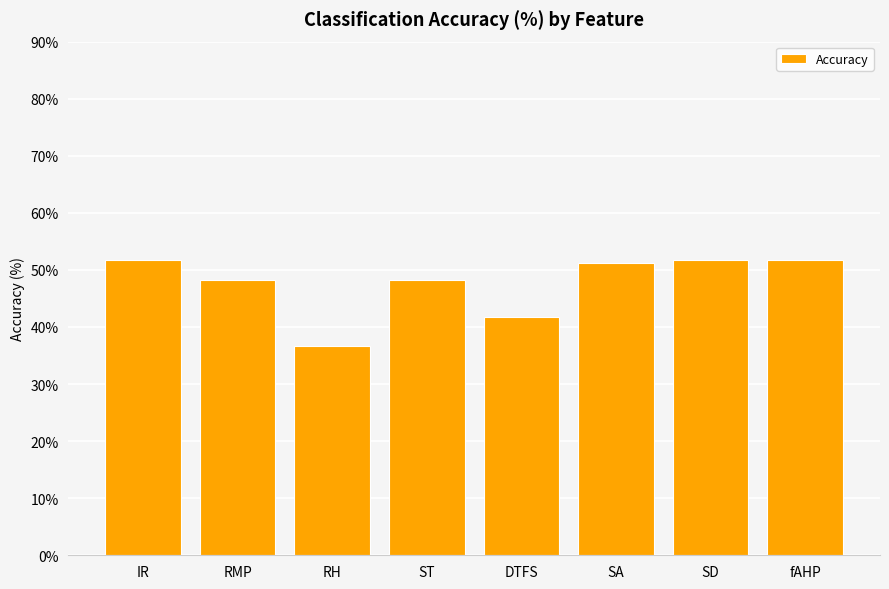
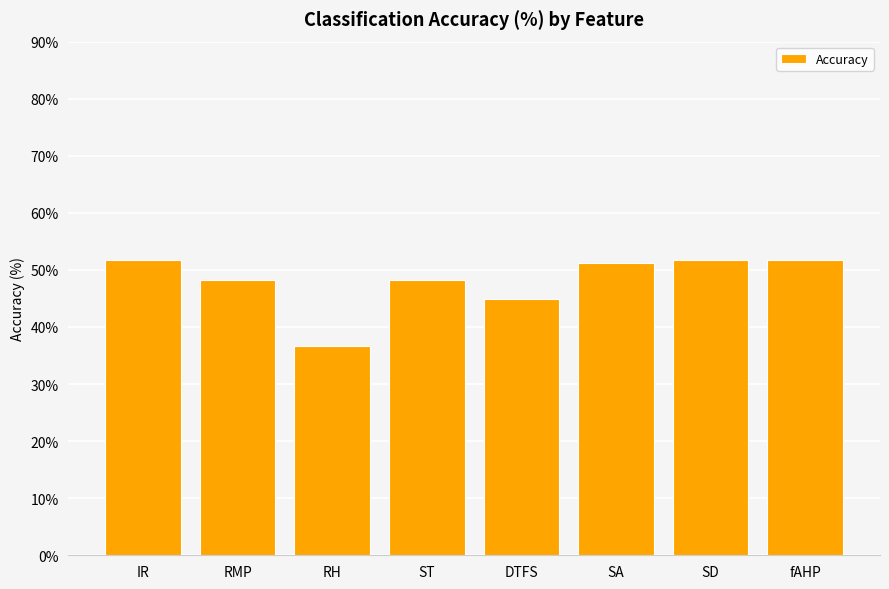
DTFS: 42% -> 45%
